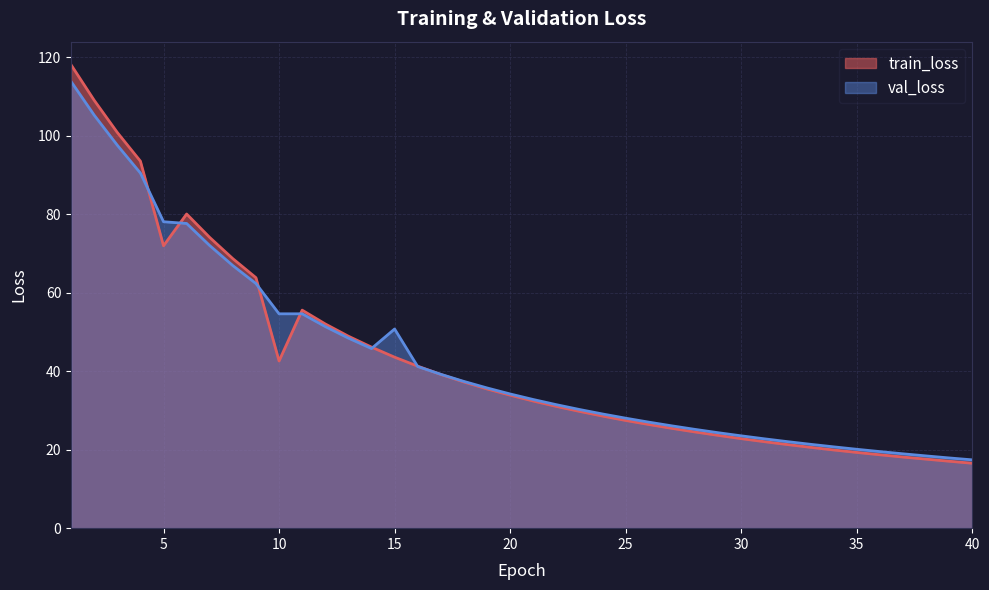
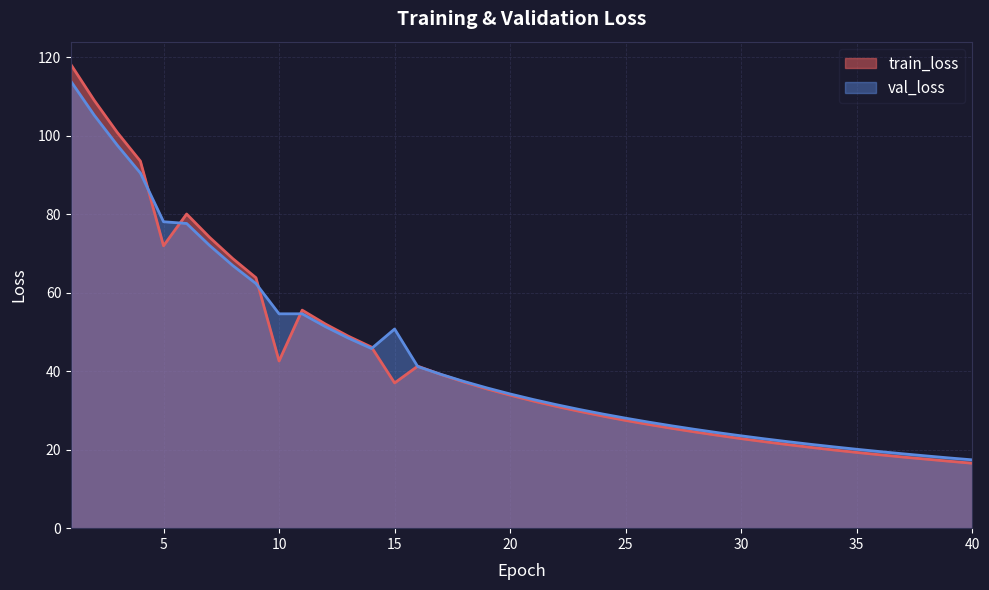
train_loss, 15: 44 -> 37
